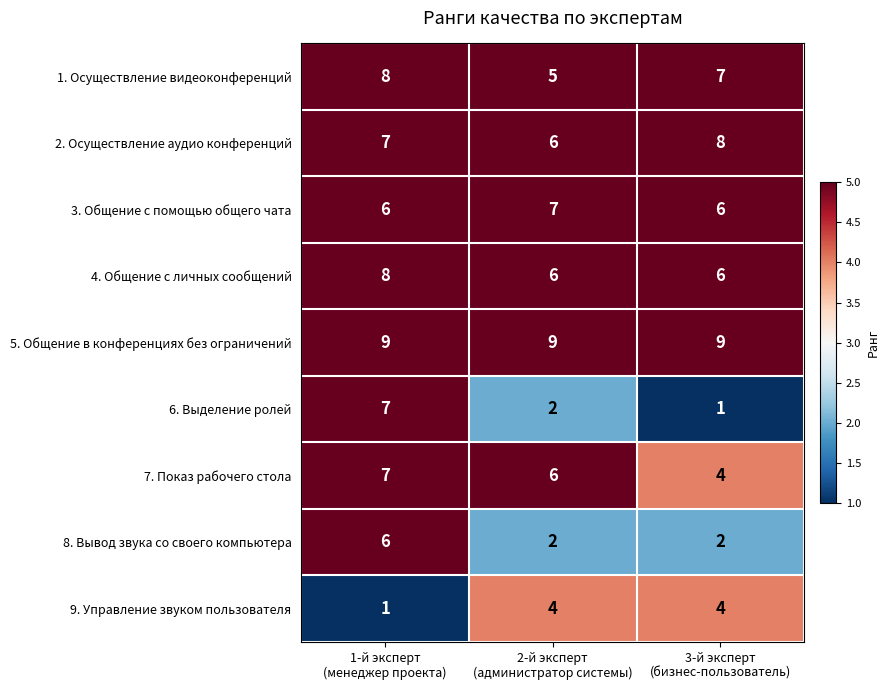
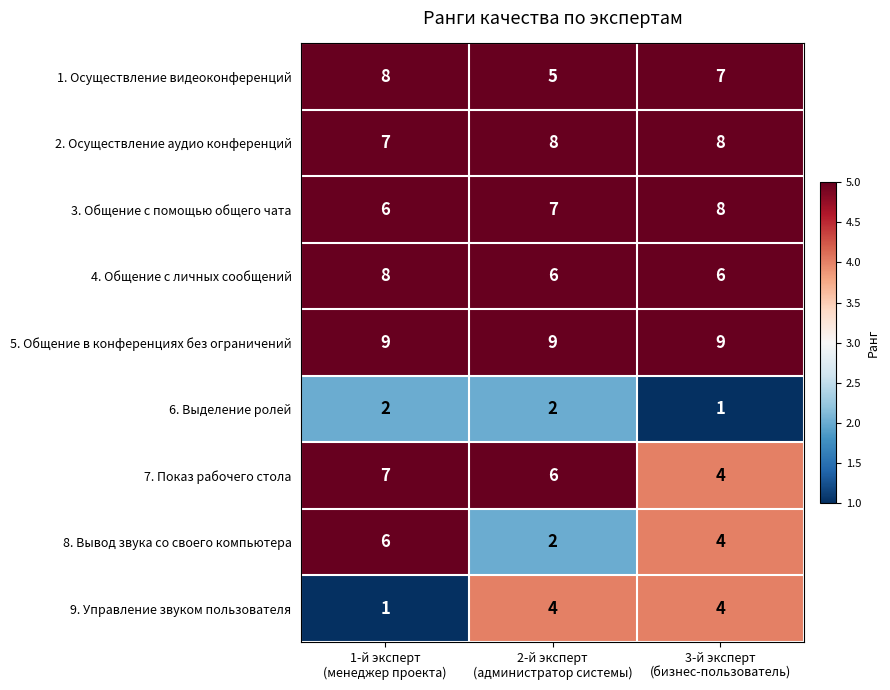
2. Осуществление аудио конференций, 2-й эксперт (администратор системы): 6 -> 8
3. Общение с помощью общего чата, 3-й эксперт (бизнес-пользователь): 6 -> 8
6. Выделение ролей, 1-й эксперт (менеджер проекта): 7 -> 2
8. Вывод звука со своего компьютера, 3-й эксперт (бизнес-пользователь): 2 -> 4
